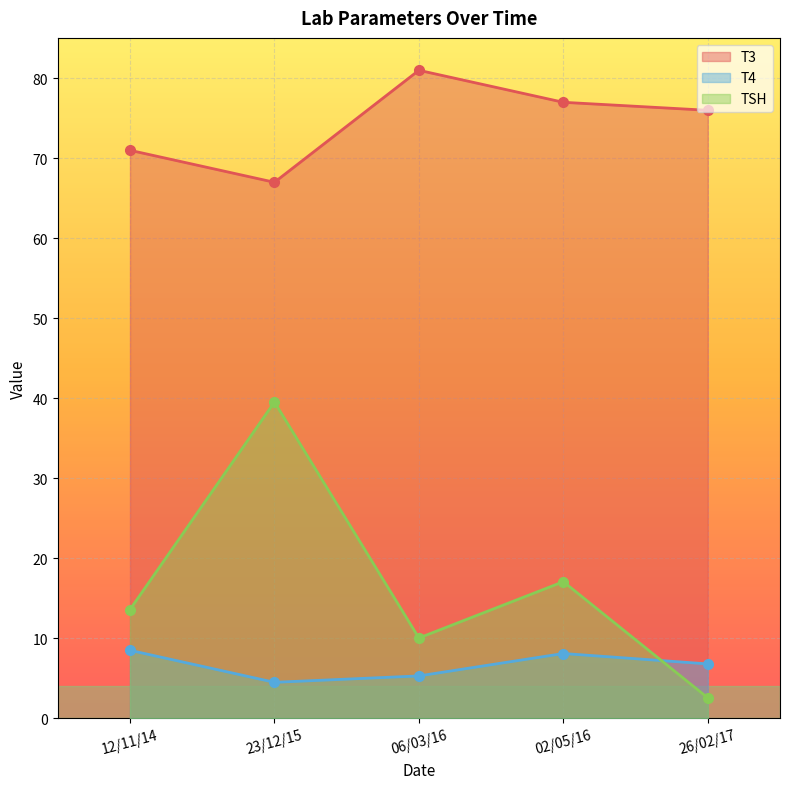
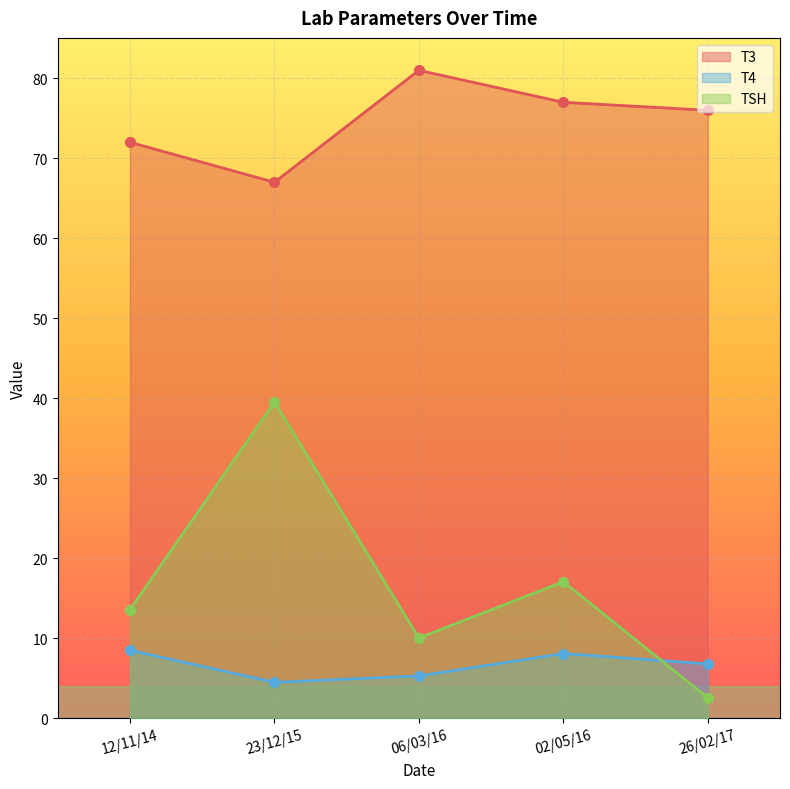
T3, 12/11/14: 71 -> 72
